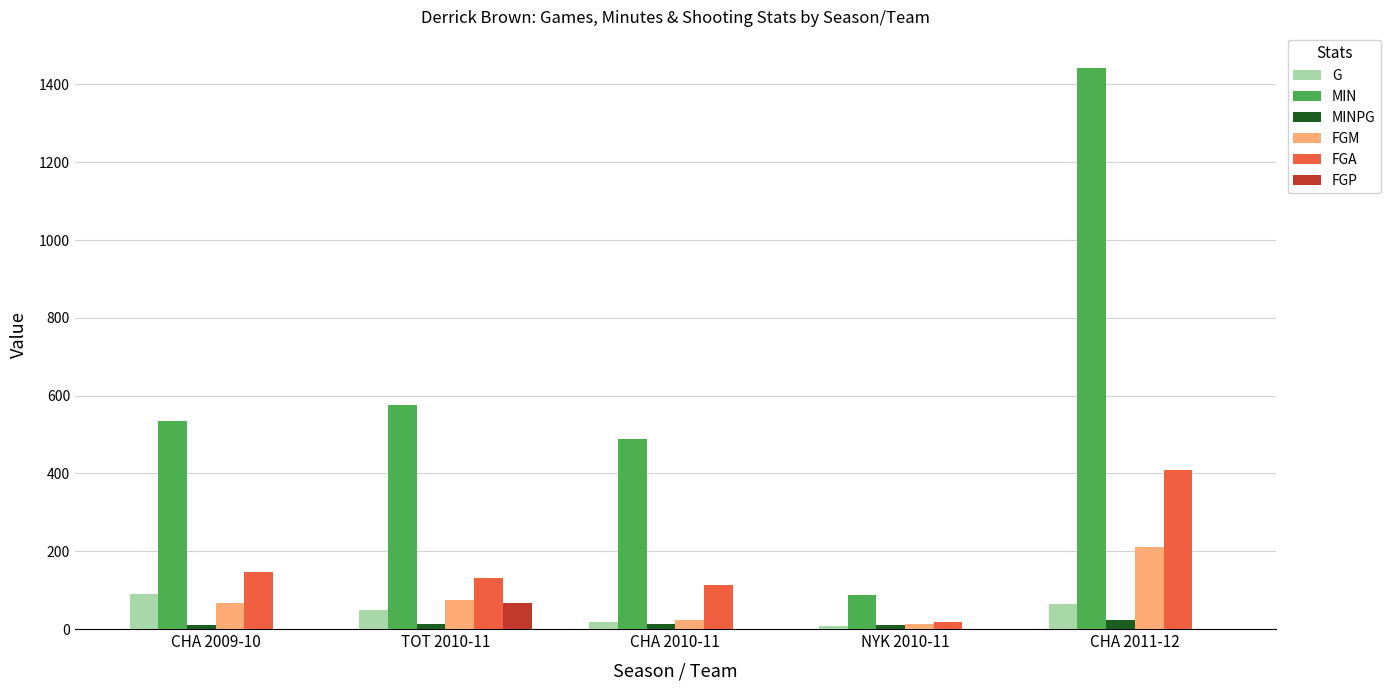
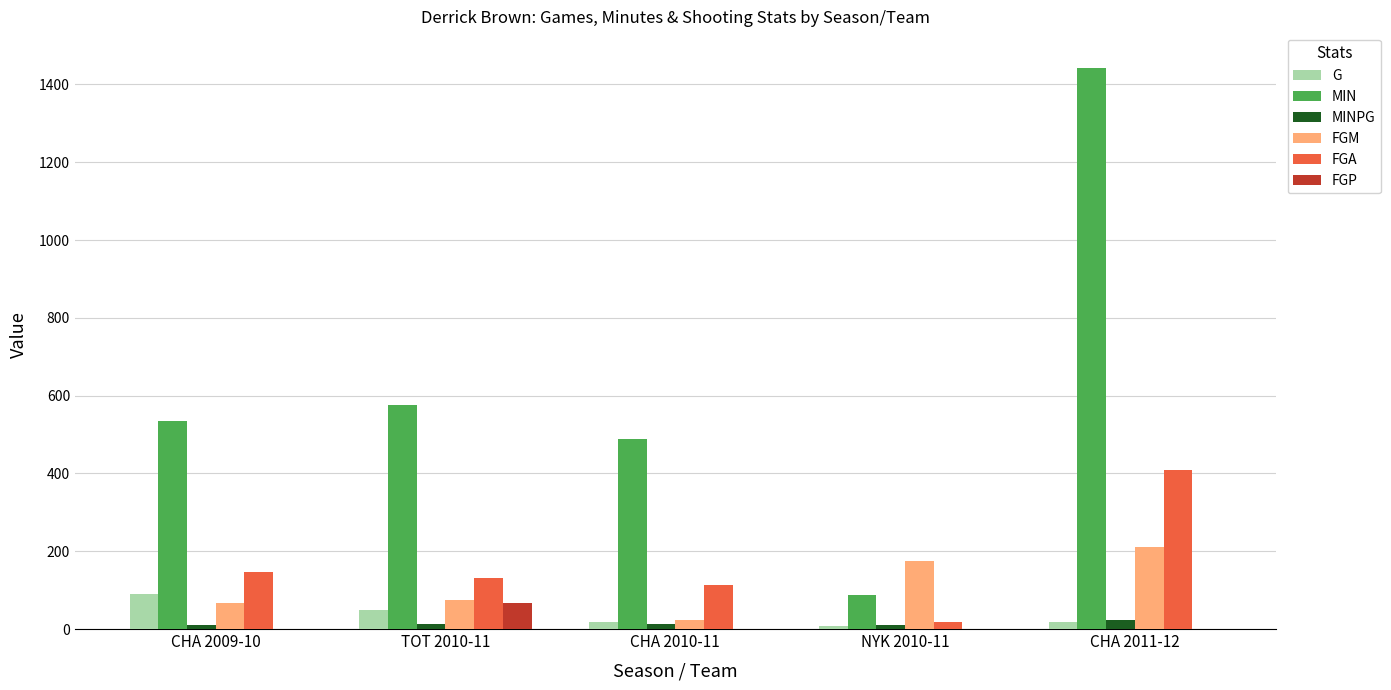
FGM, NYK 2010-11: 10 -> 180
G, CHA 2011-12: 70 -> 20
